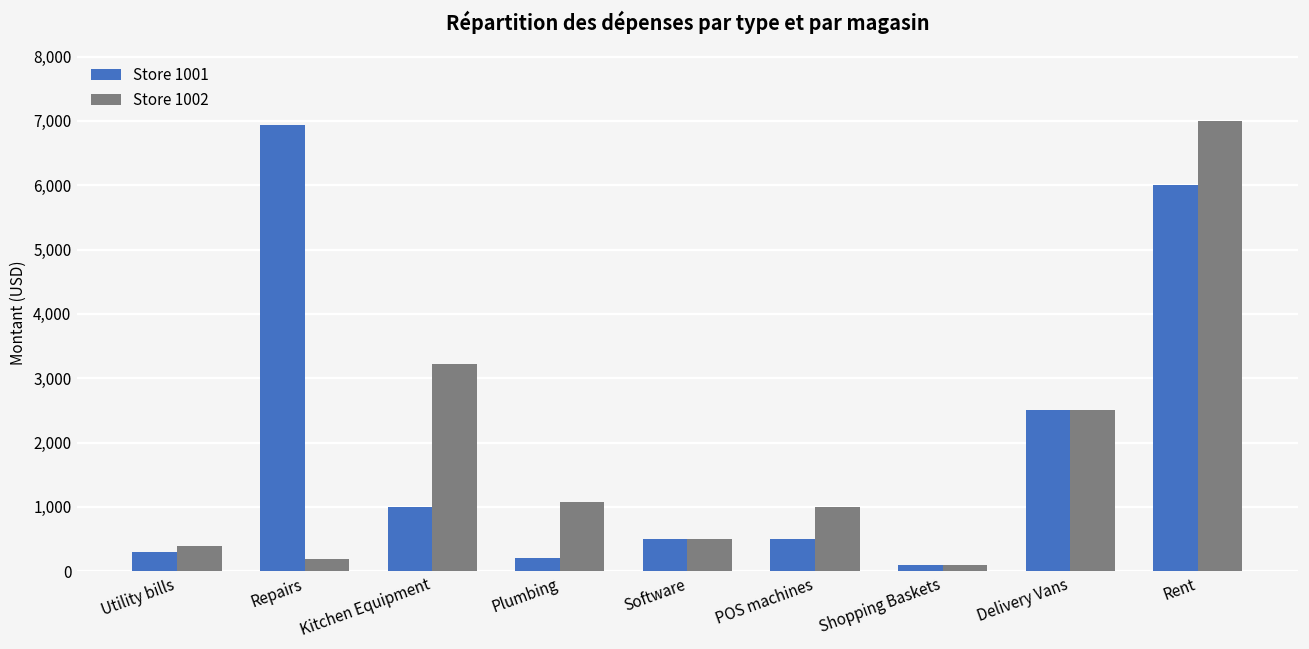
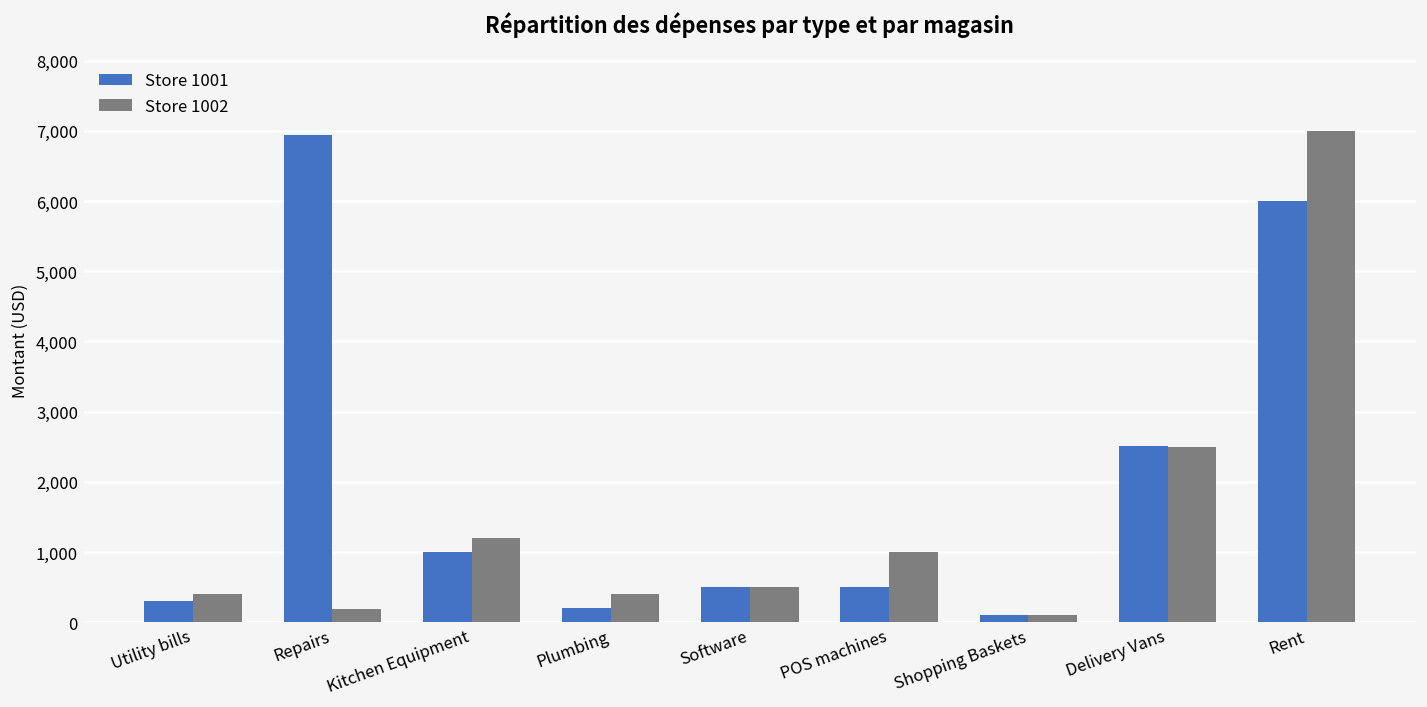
Store 1002, Kitchen Equipment: 3,200 -> 1,200
Store 1002, Plumbing: 1,100 -> 400
